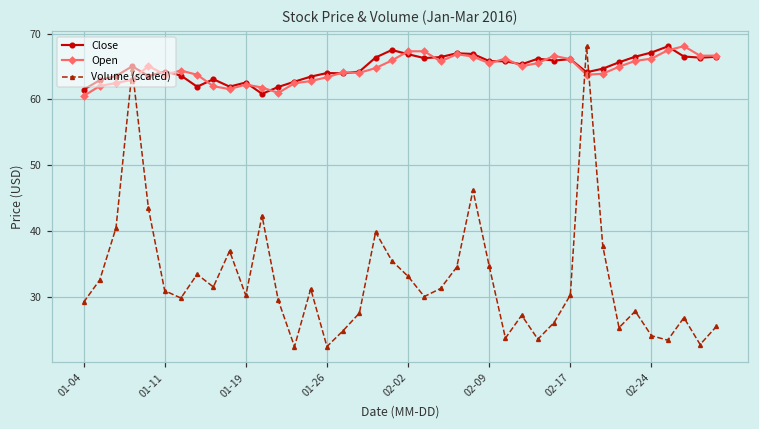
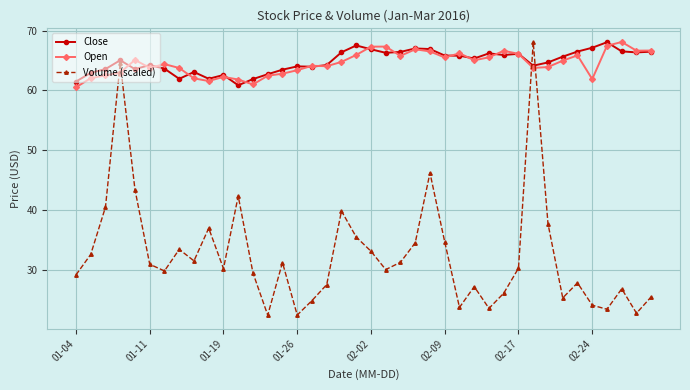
Open, 02-24: 66 -> 62
